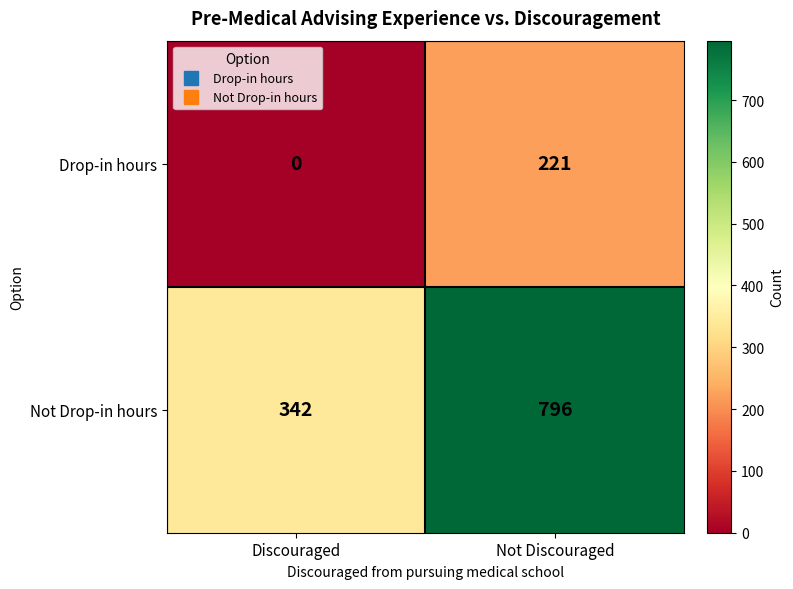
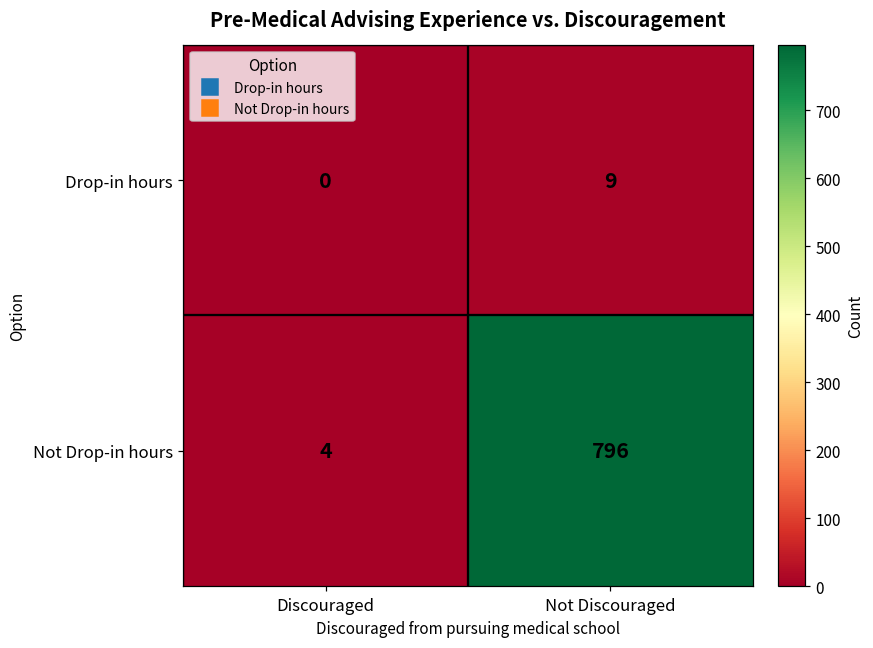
Drop-in hours, Not Discouraged: 221 -> 9
Not Drop-in hours, Discouraged: 342 -> 4
